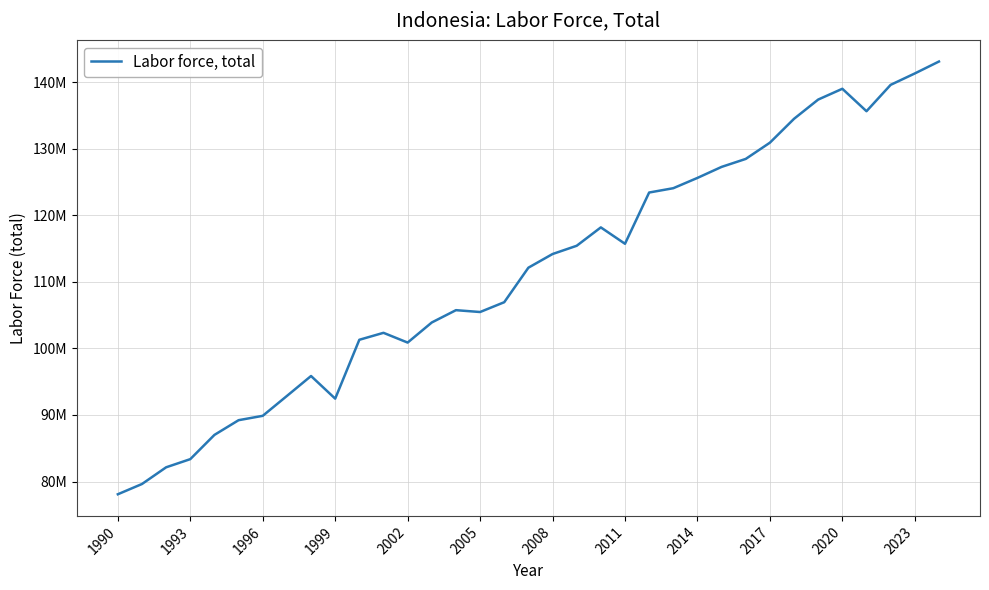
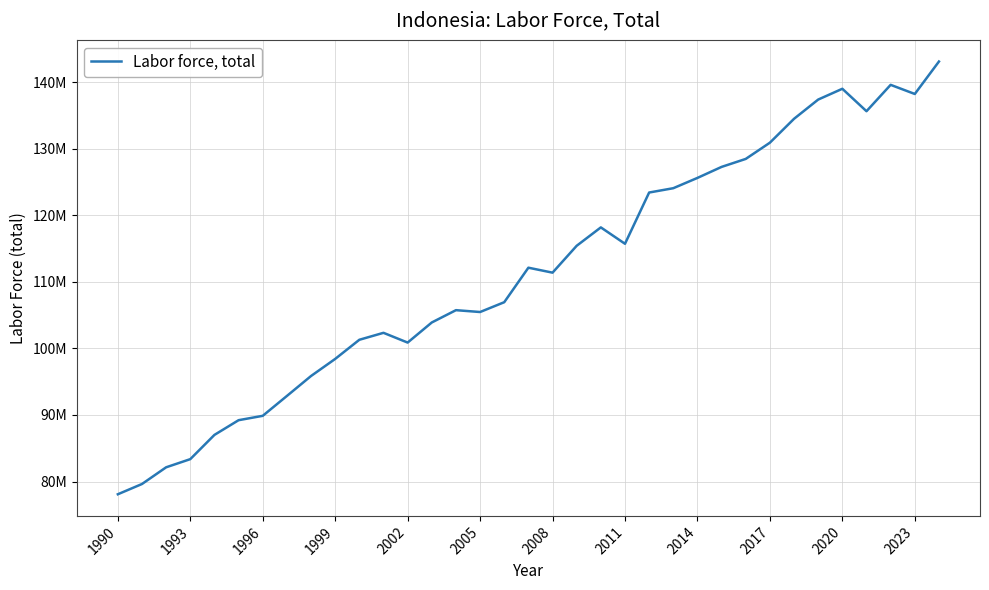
1999: 92000000 -> 98000000
2008: 114000000 -> 111000000
2023: 141000000 -> 138000000
